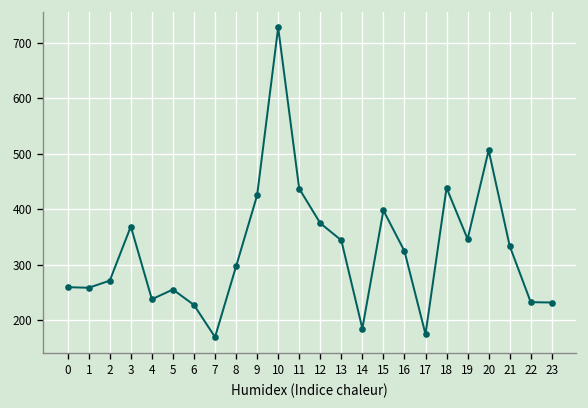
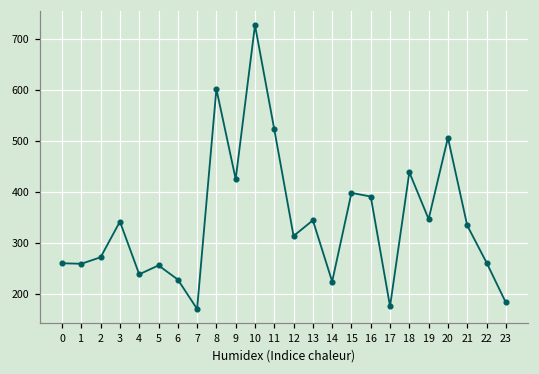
3: 370 -> 340
8: 300 -> 600
11: 440 -> 520
12: 380 -> 310
14: 190 -> 220
16: 320 -> 390
22: 230 -> 260
23: 230 -> 180
